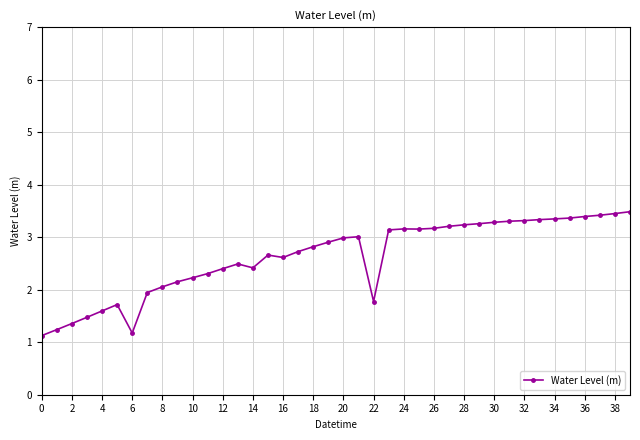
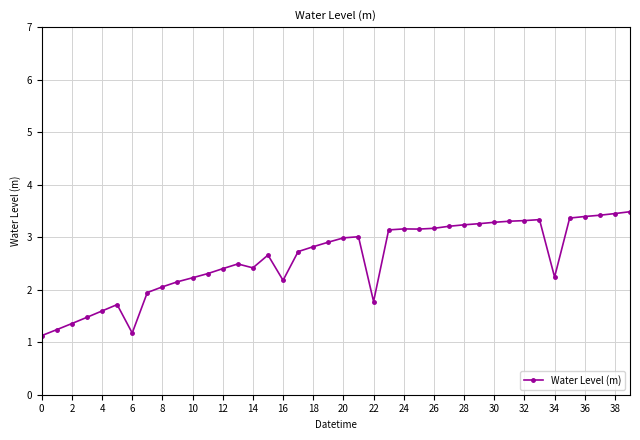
16: 2.6 -> 2.2
34: 3.3 -> 2.2
